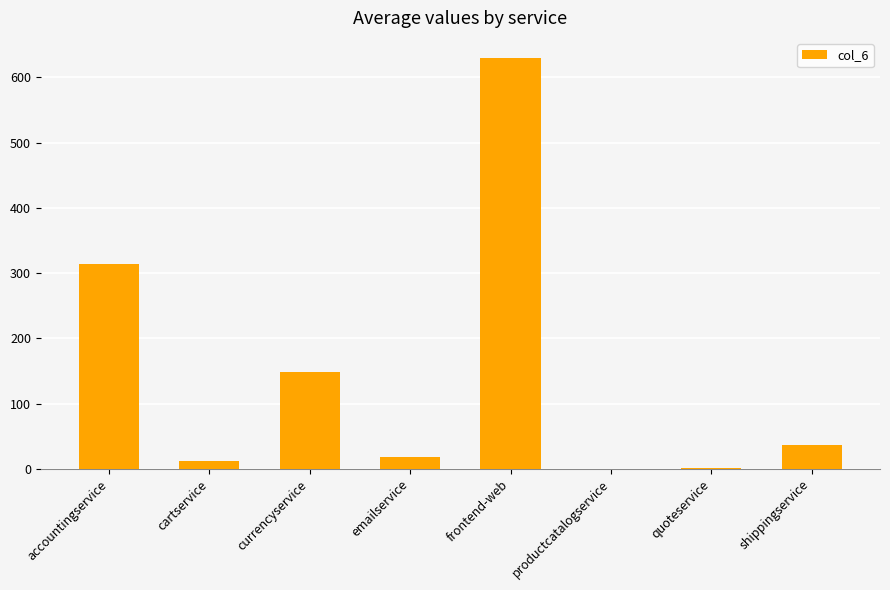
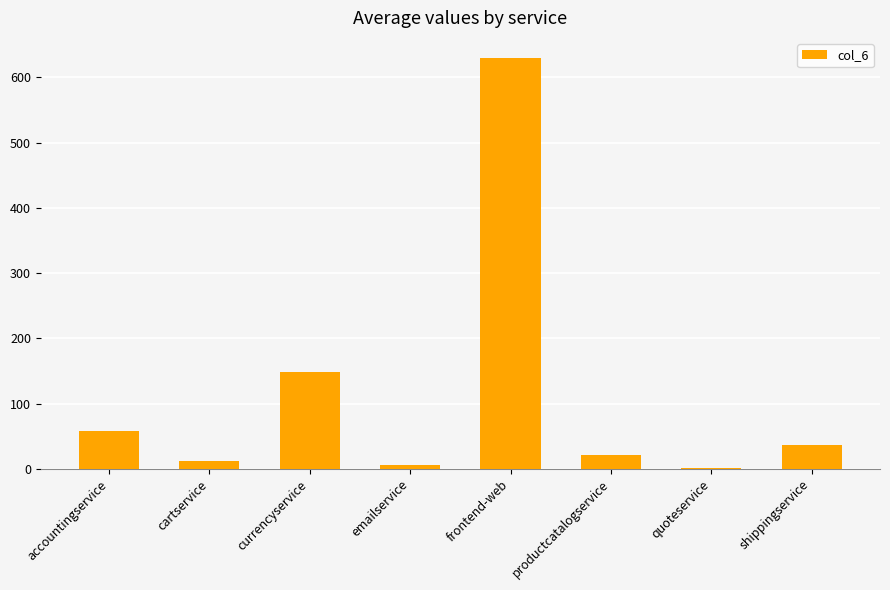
accountingservice: 310 -> 60
emailservice: 20 -> 10
productcatalogservice: 0 -> 20
